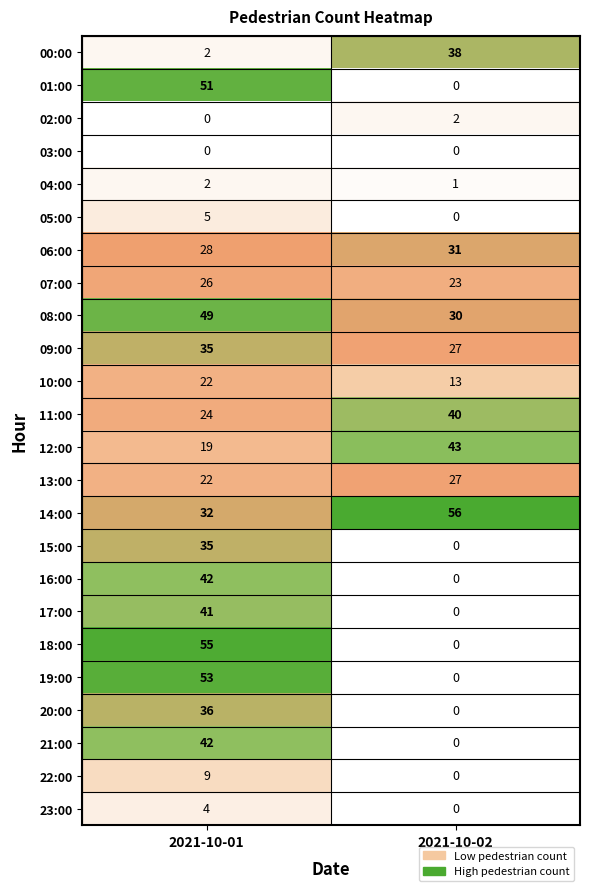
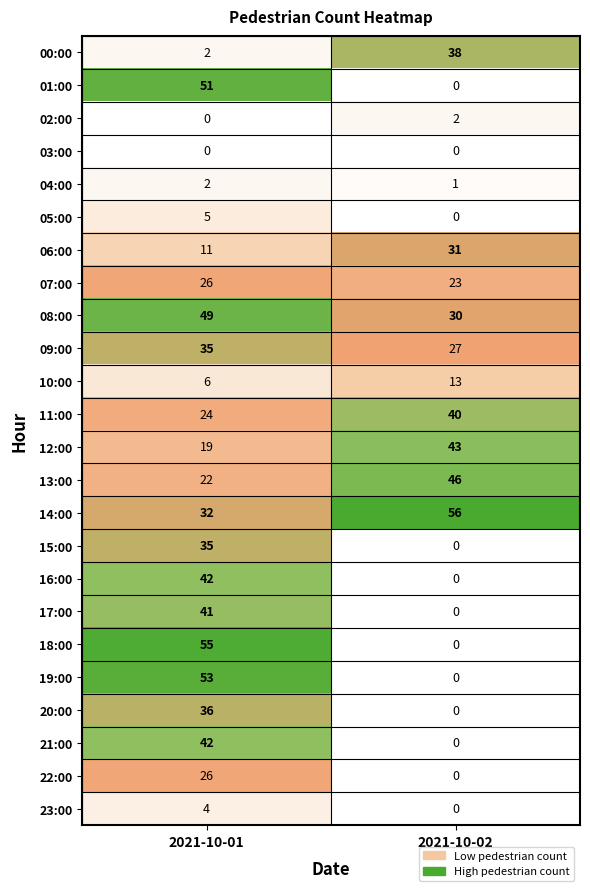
06:00, 2021-10-01: 28 -> 11
10:00, 2021-10-01: 22 -> 6
13:00, 2021-10-02: 27 -> 46
22:00, 2021-10-01: 9 -> 26
